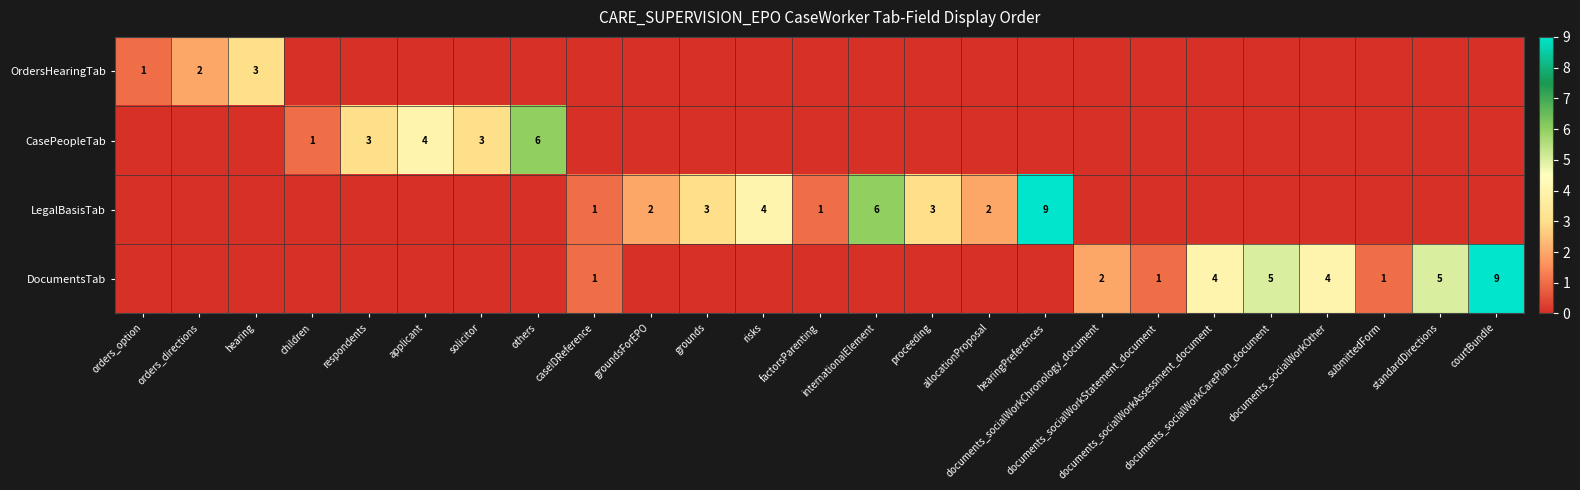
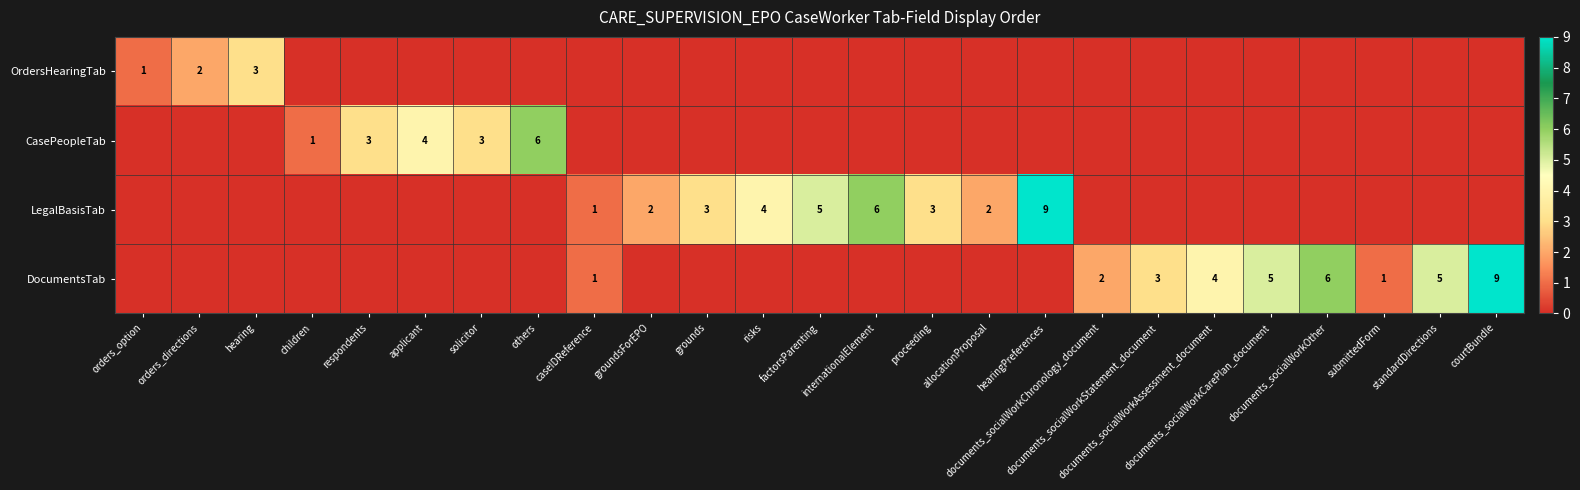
LegalBasisTab, factorsParenting: 1 -> 5
DocumentsTab, documents_socialWorkStatement_document: 1 -> 3
DocumentsTab, documents_socialWorkOther: 4 -> 6
